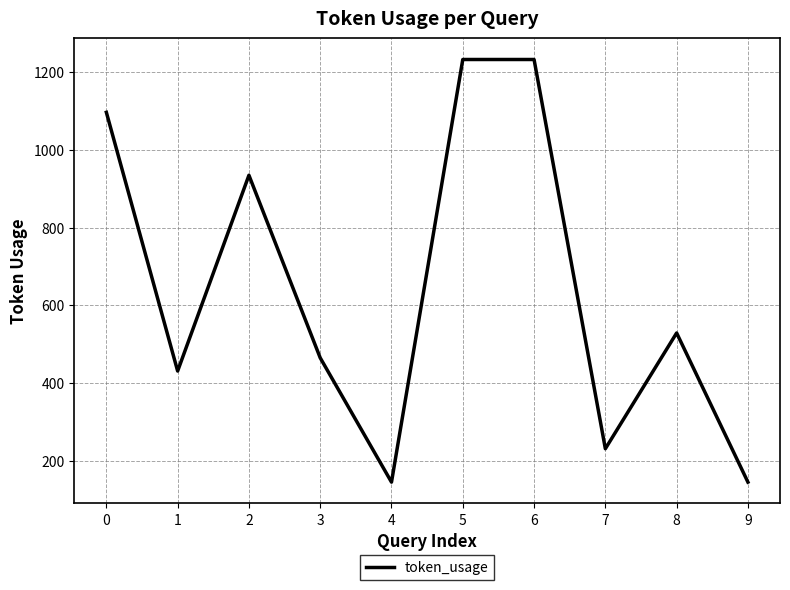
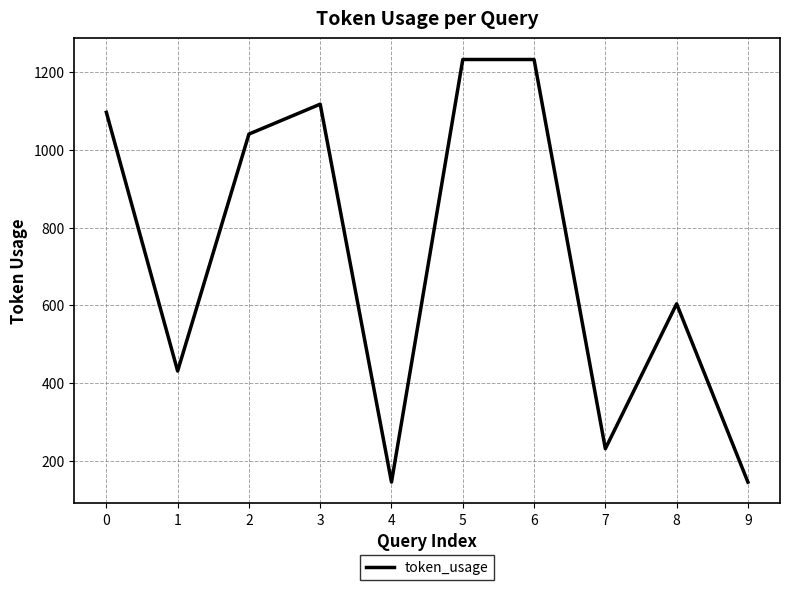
2: 940 -> 1040
3: 470 -> 1120
8: 530 -> 600
